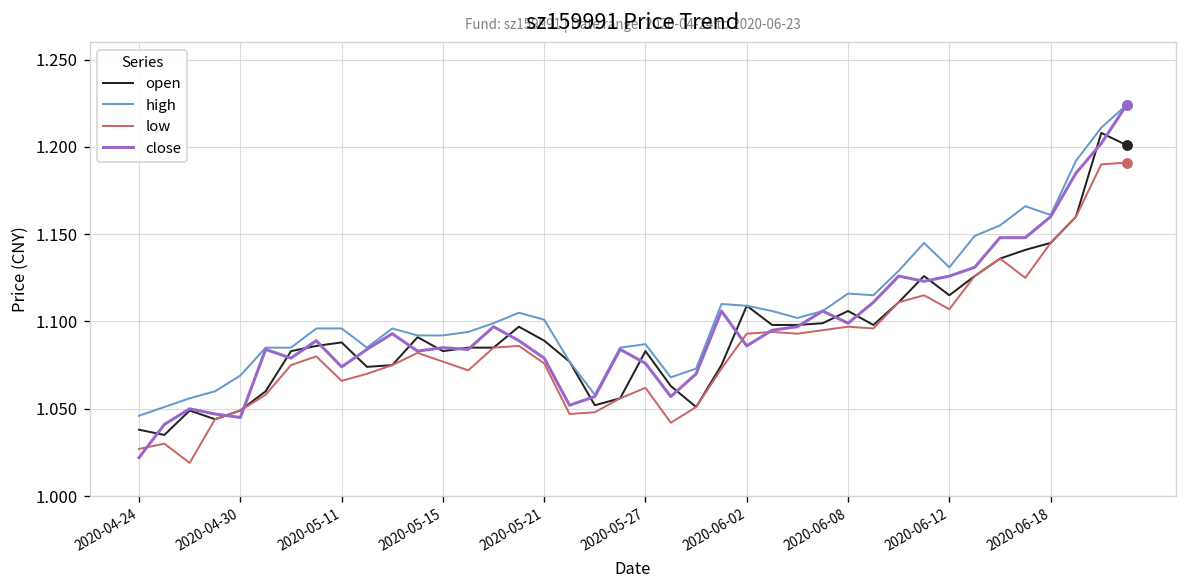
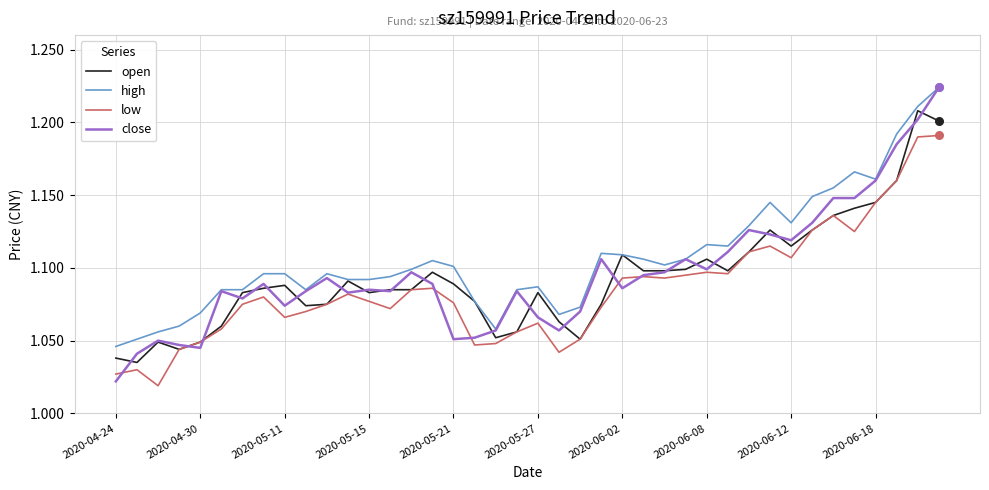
close, 2020-05-21: 1.079 -> 1.051
close, 2020-05-27: 1.076 -> 1.066
close, 2020-06-12: 1.126 -> 1.119
